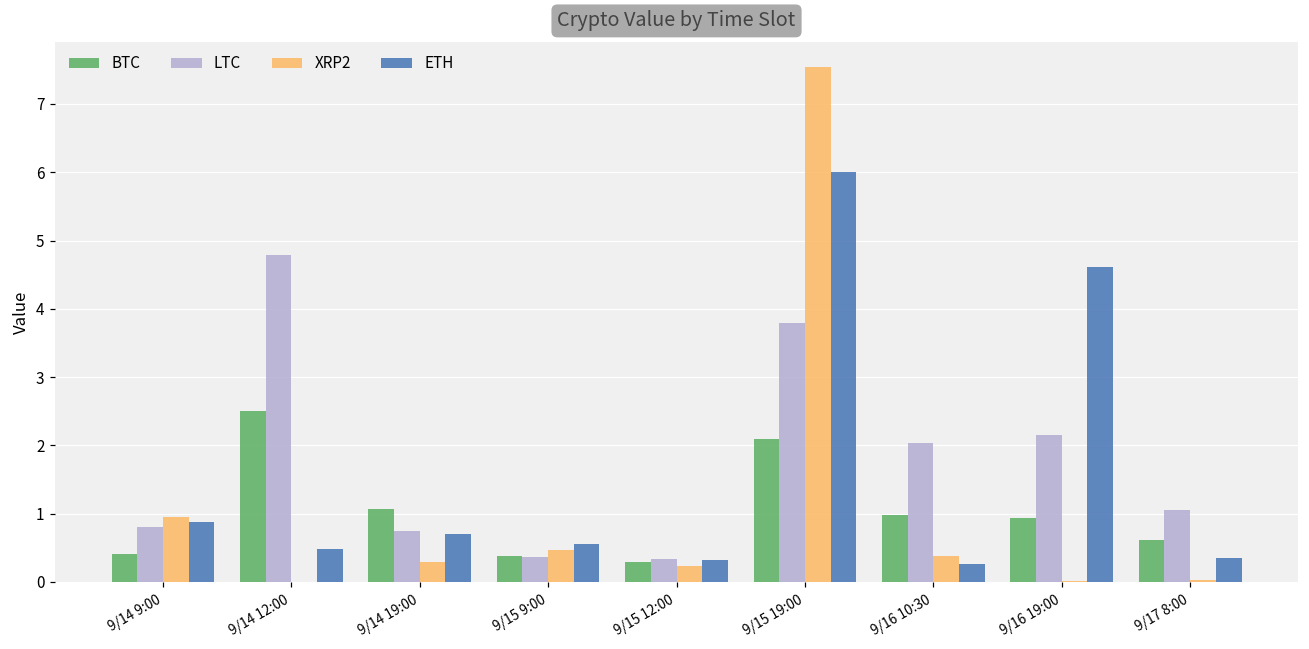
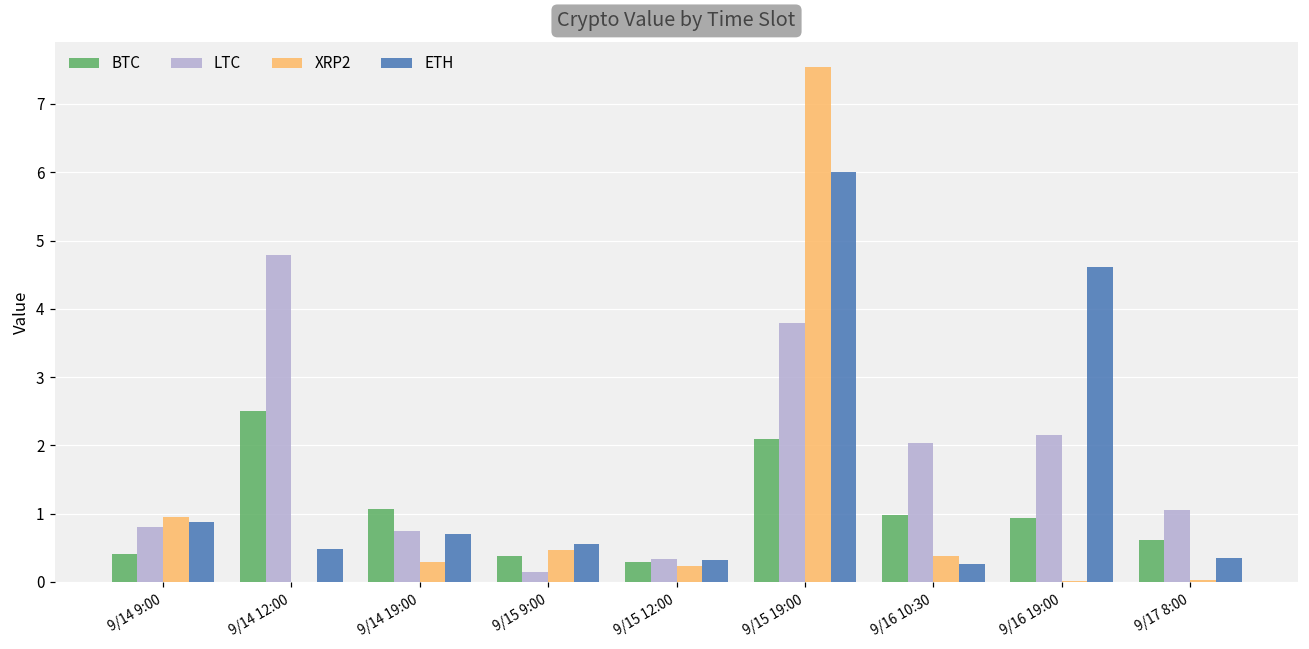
LTC, 9/15 9:00: 0.4 -> 0.1
